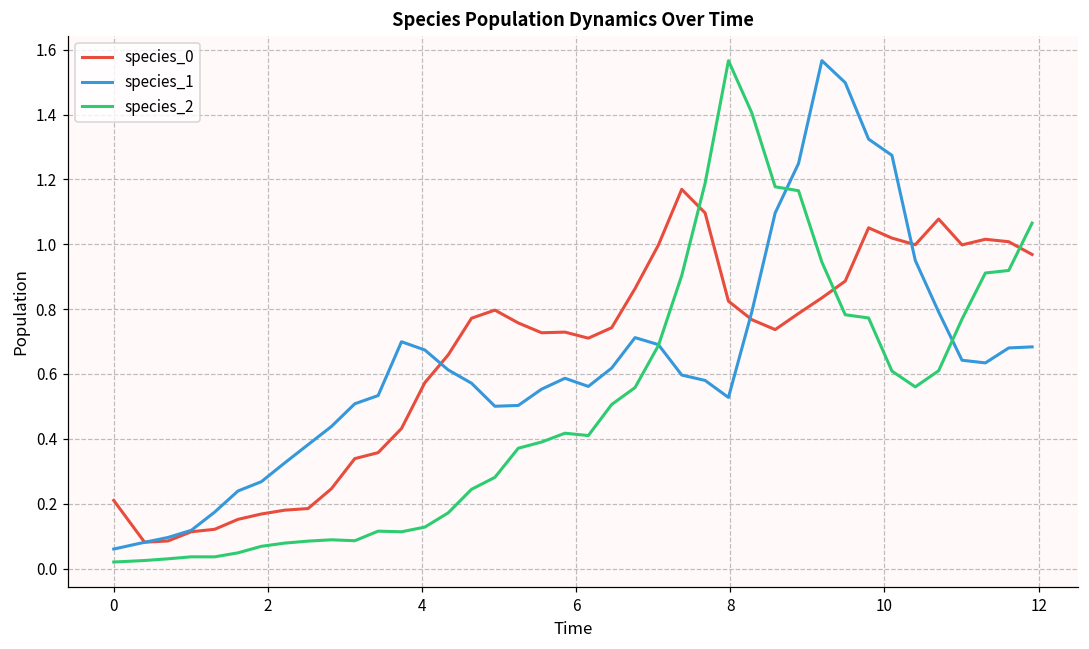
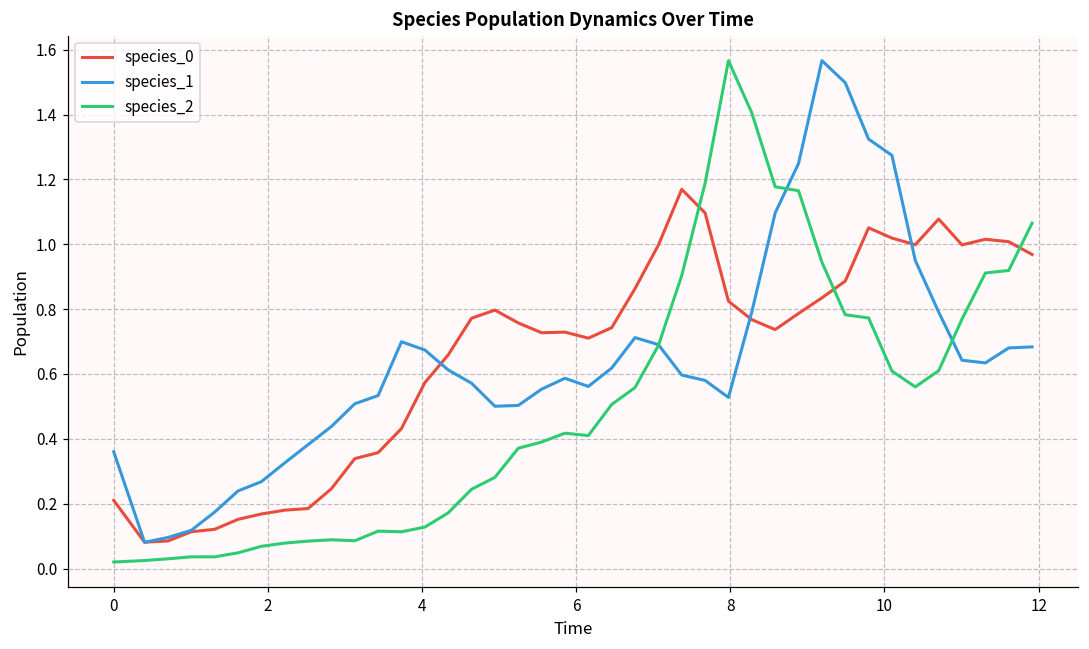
species_1, 0: 0.06 -> 0.36
